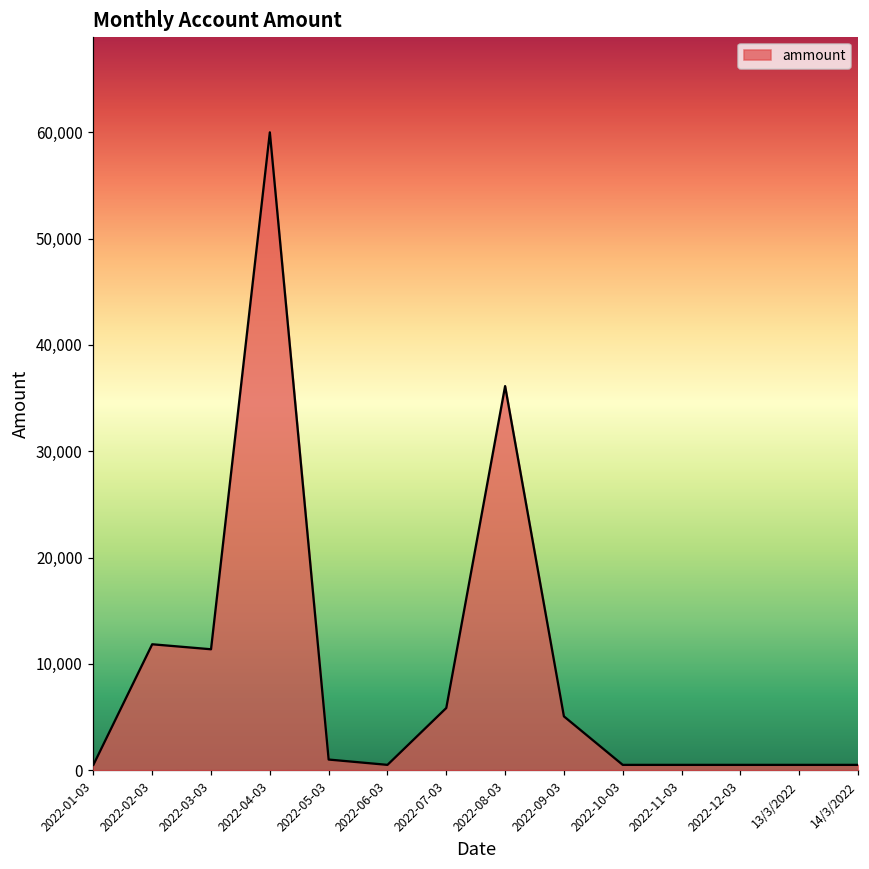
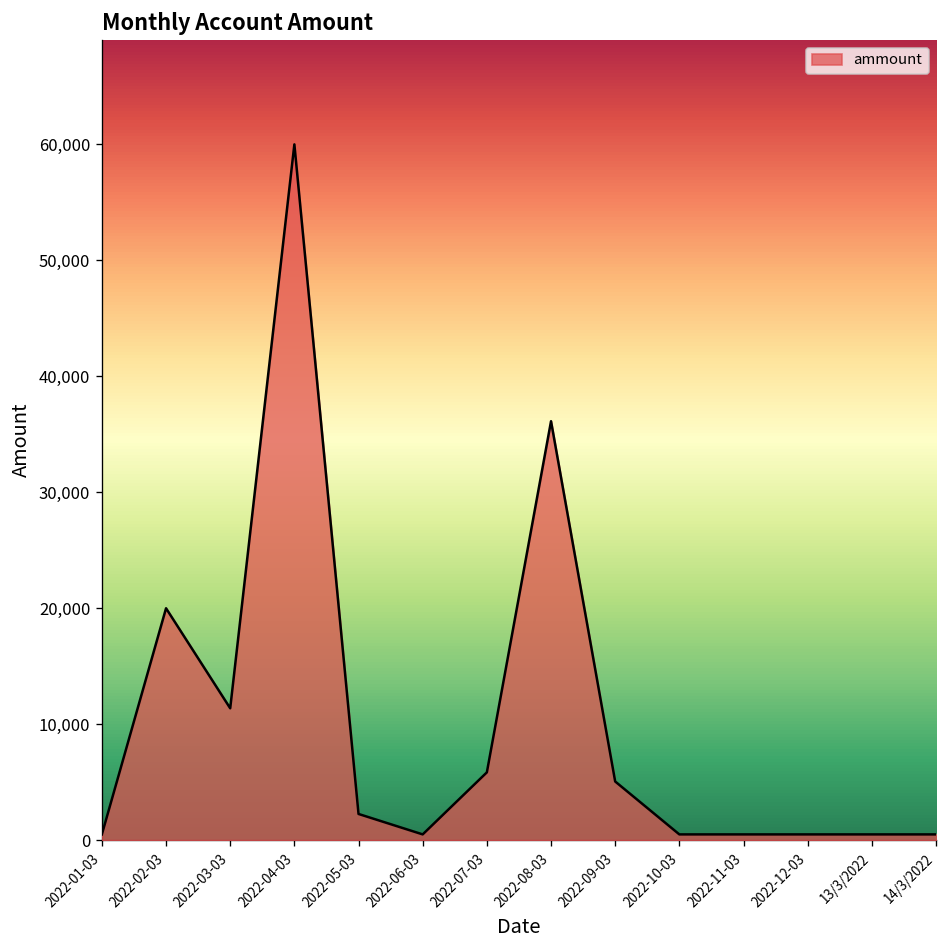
2022-02-03: 12,000 -> 20,000
2022-05-03: 1,000 -> 2,000
